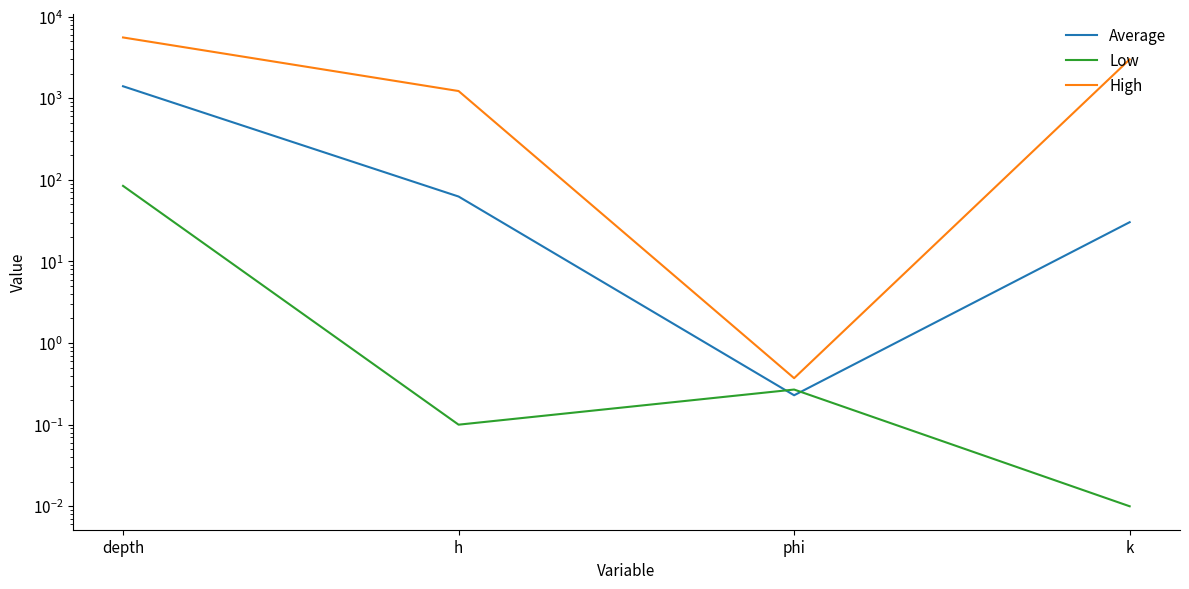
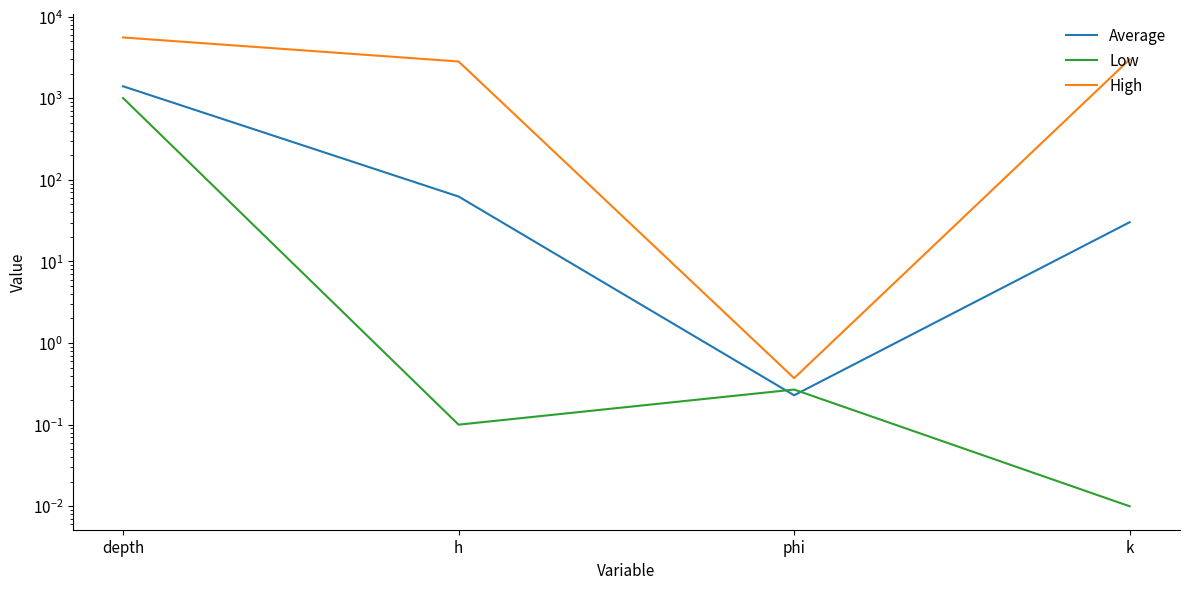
Low, depth: 80 -> 1000
High, h: 1200 -> 2800
